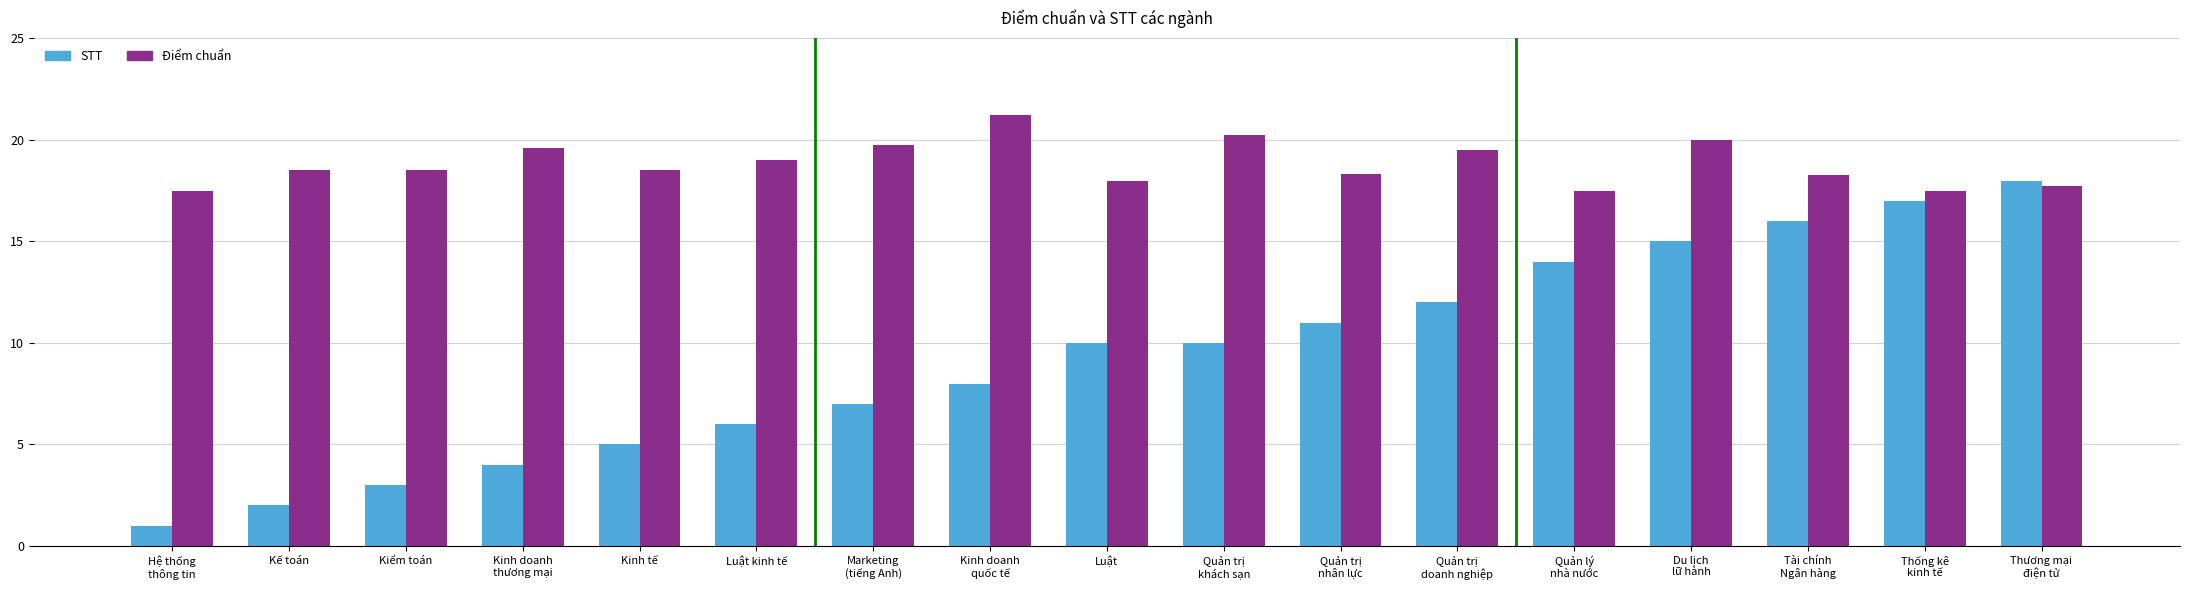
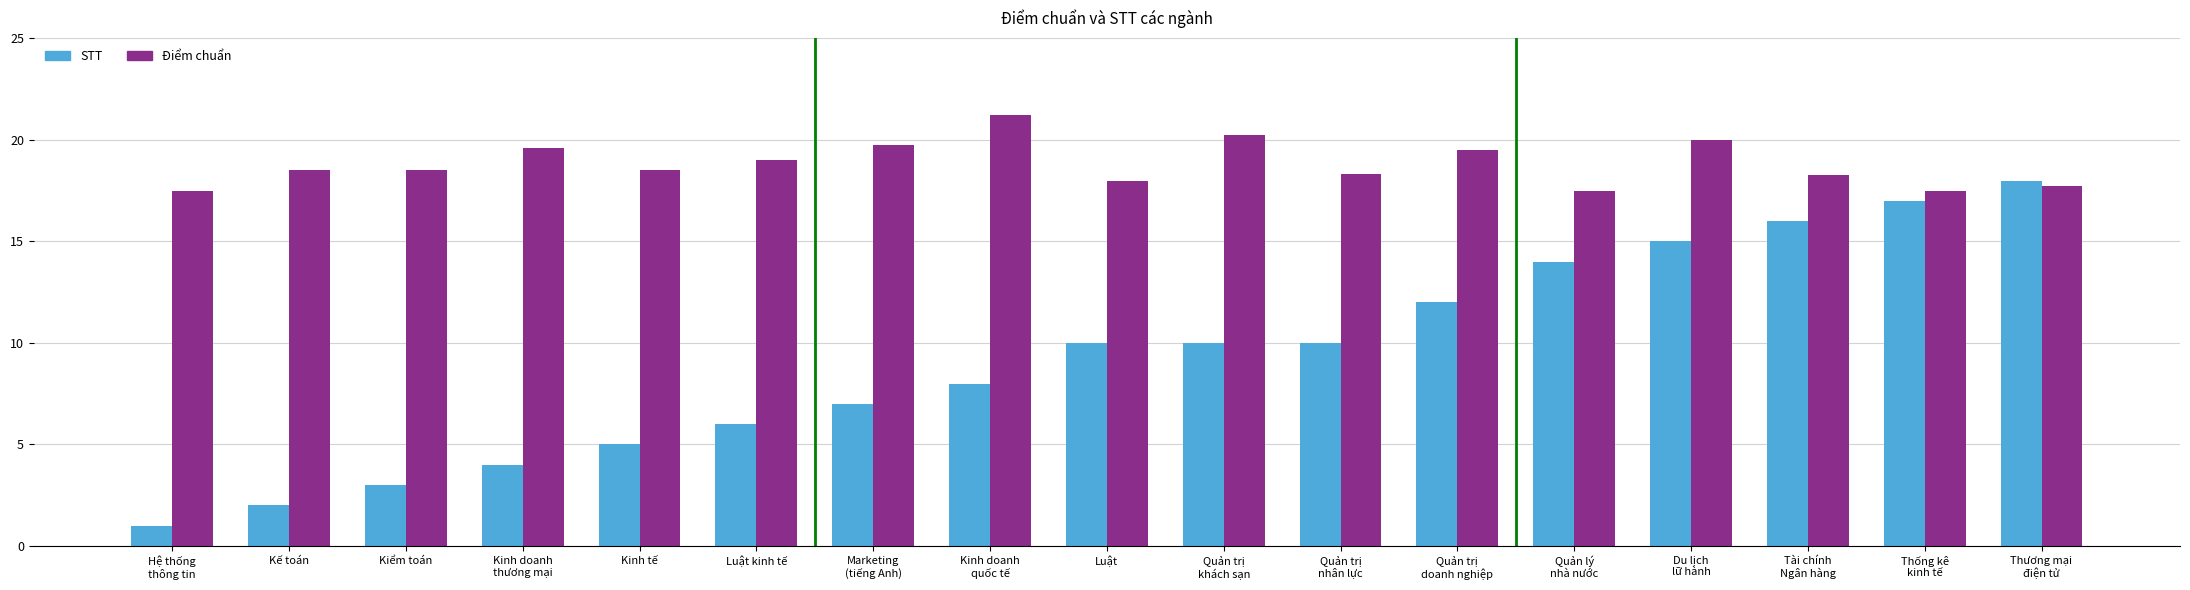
STT, Quản trị nhân lực: 11 -> 10
